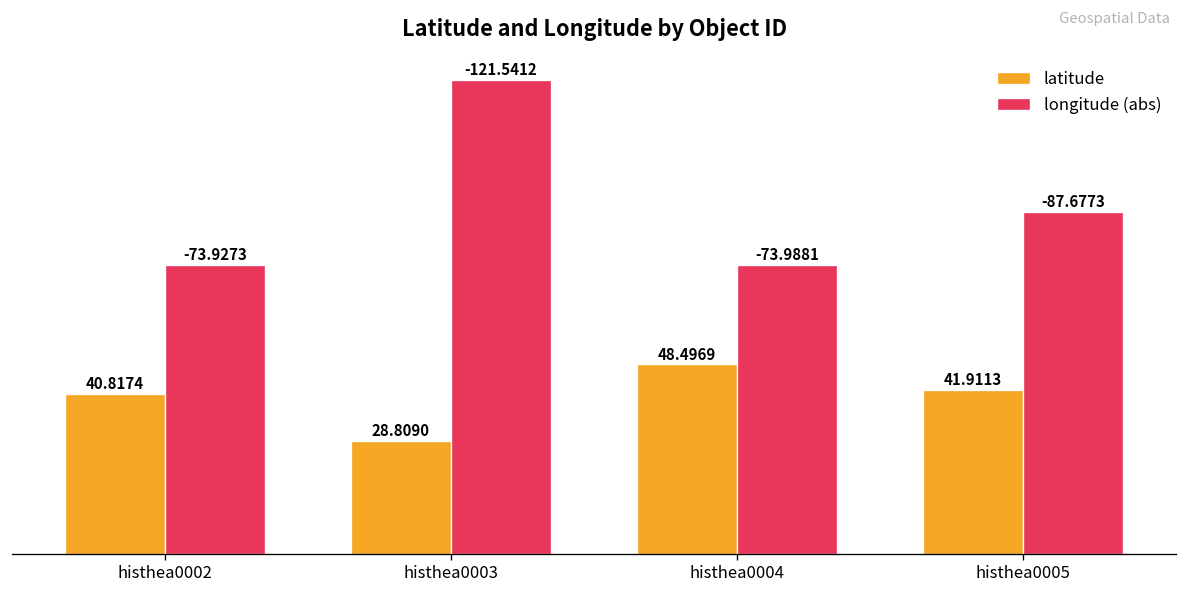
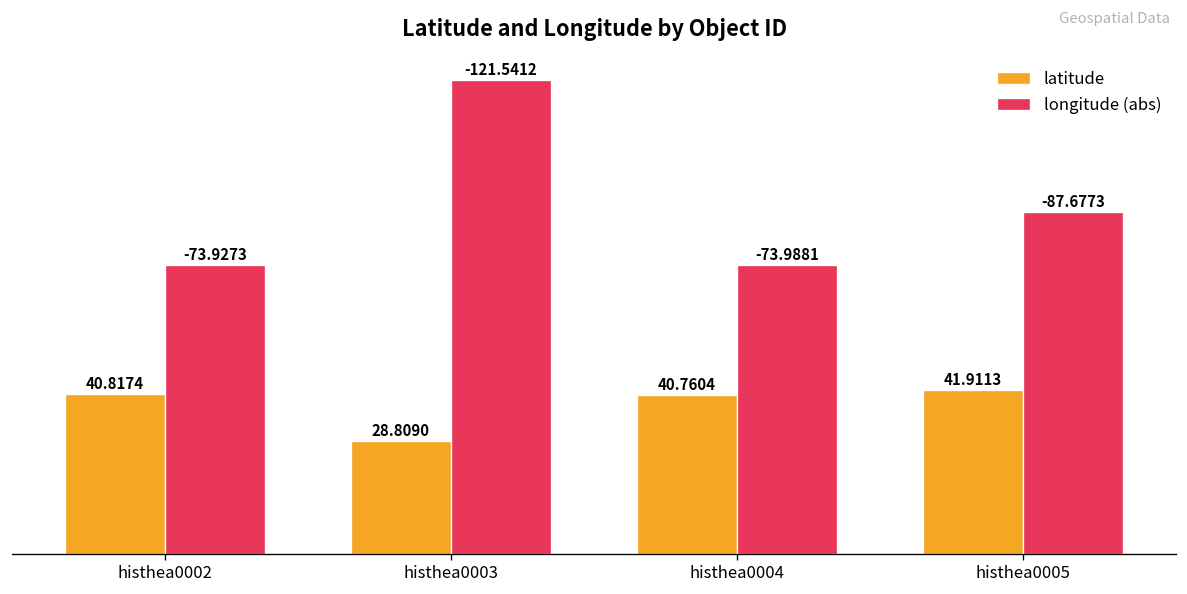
latitude, histhea0004: 48.4969 -> 40.7604
